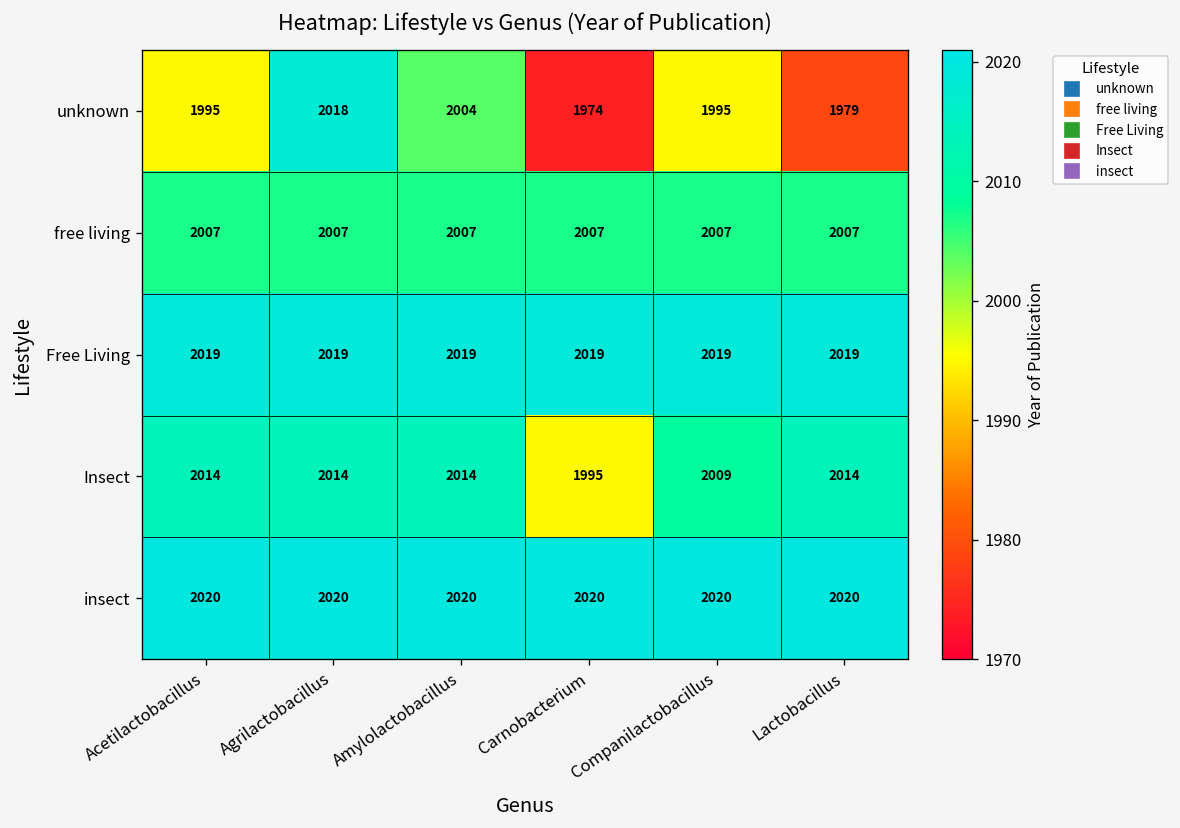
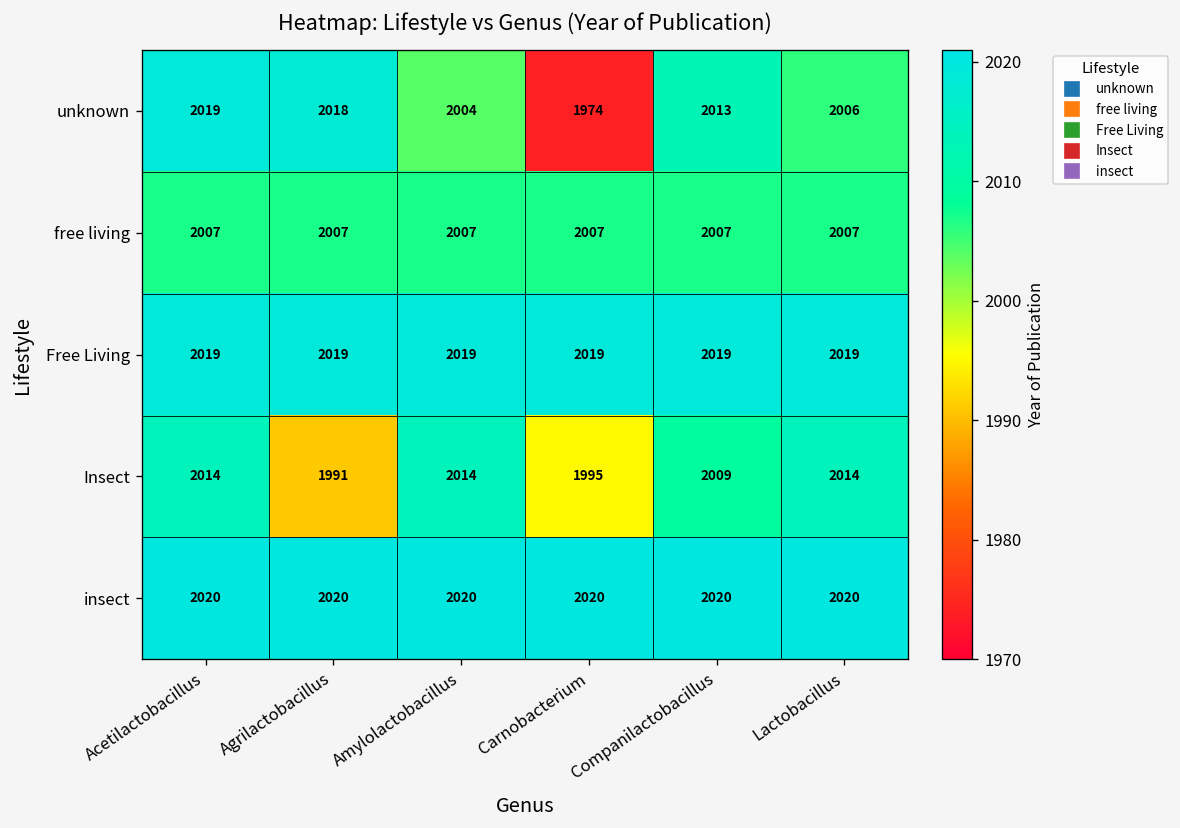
unknown, Acetilactobacillus: 1995 -> 2019
unknown, Companilactobacillus: 1995 -> 2013
unknown, Lactobacillus: 1979 -> 2006
Insect, Agrilactobacillus: 2014 -> 1991
